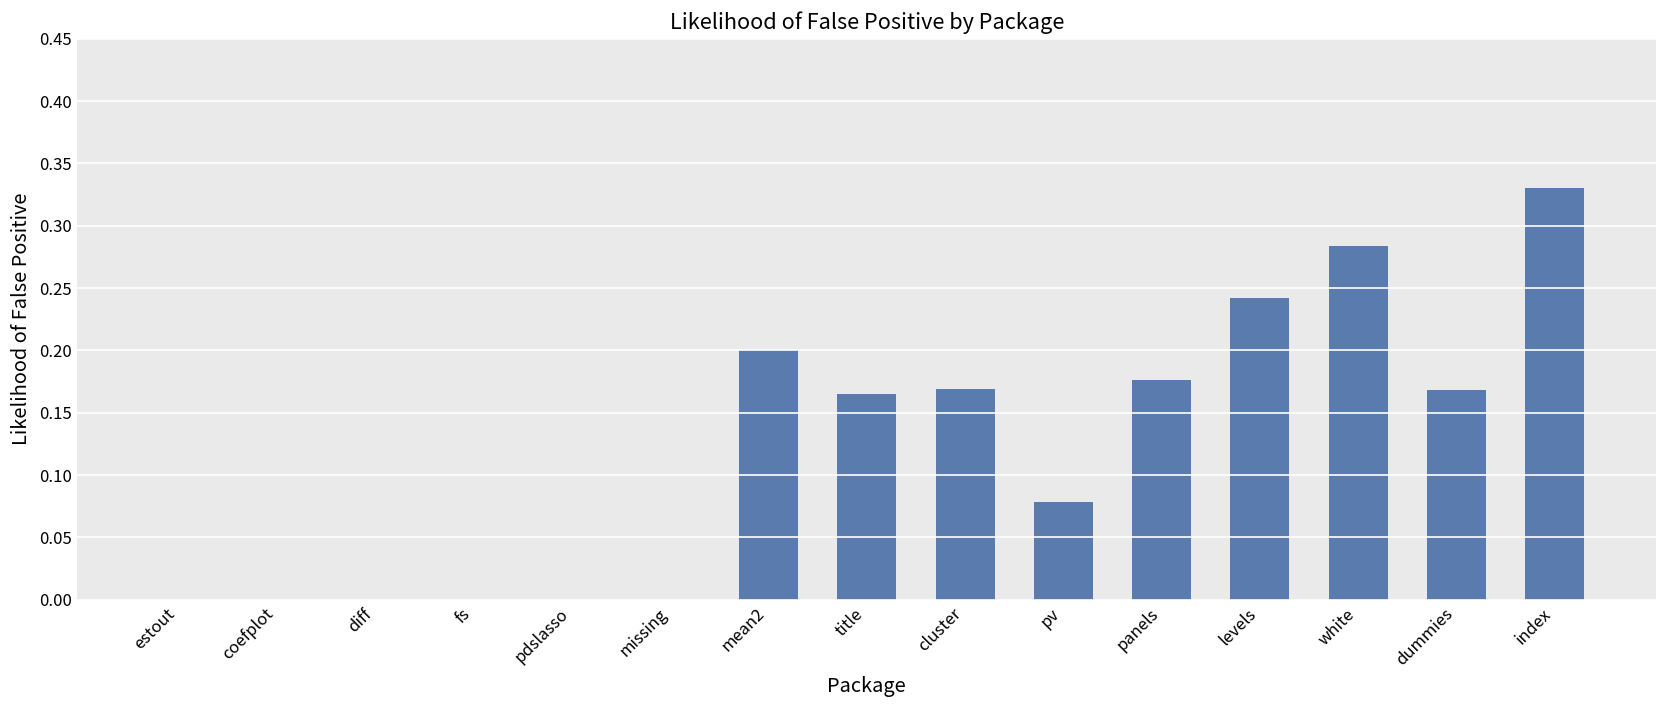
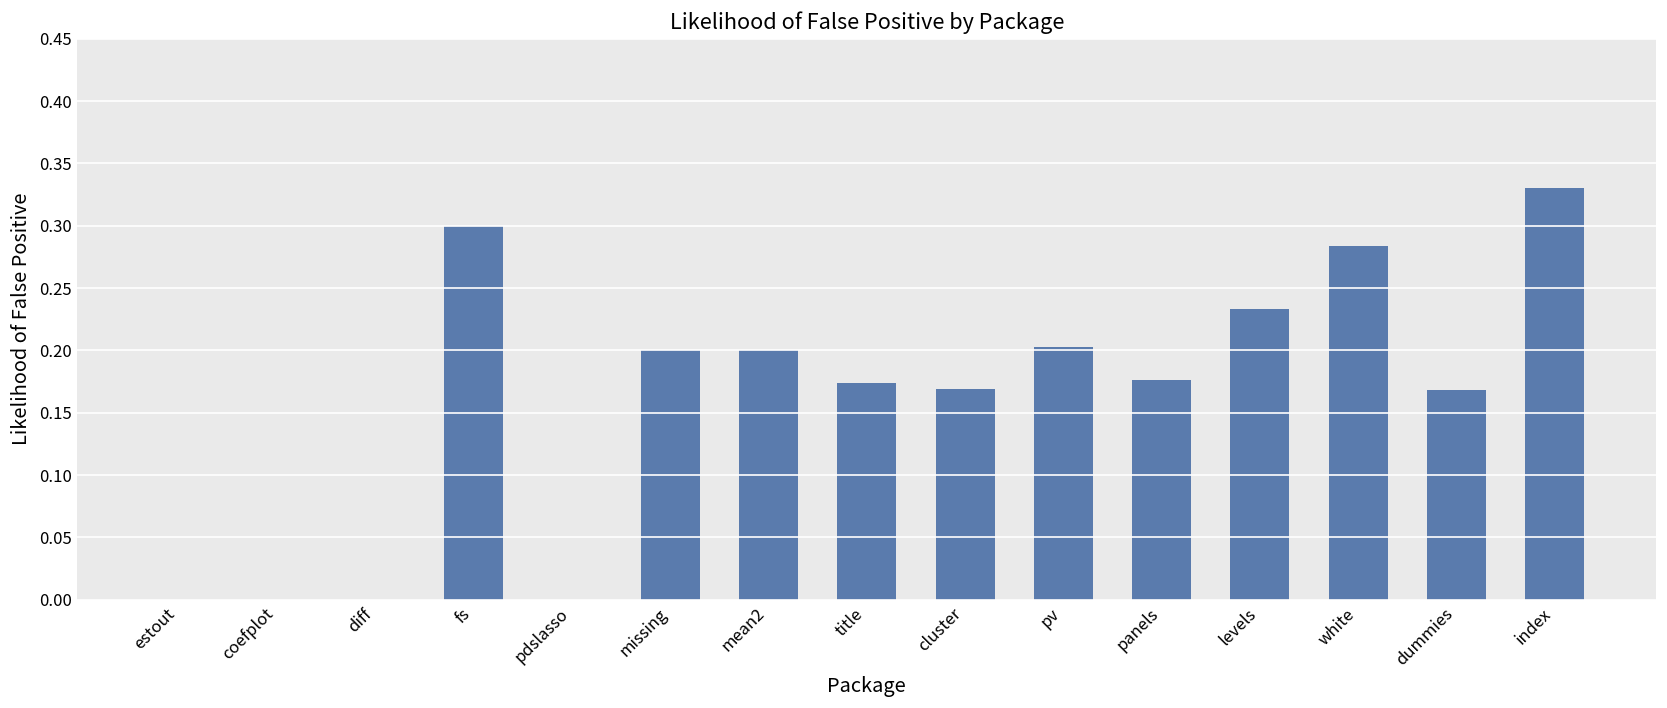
fs: 0.0 -> 0.3
missing: 0.0 -> 0.2
title: 0.165 -> 0.174
pv: 0.078 -> 0.203
levels: 0.242 -> 0.233
